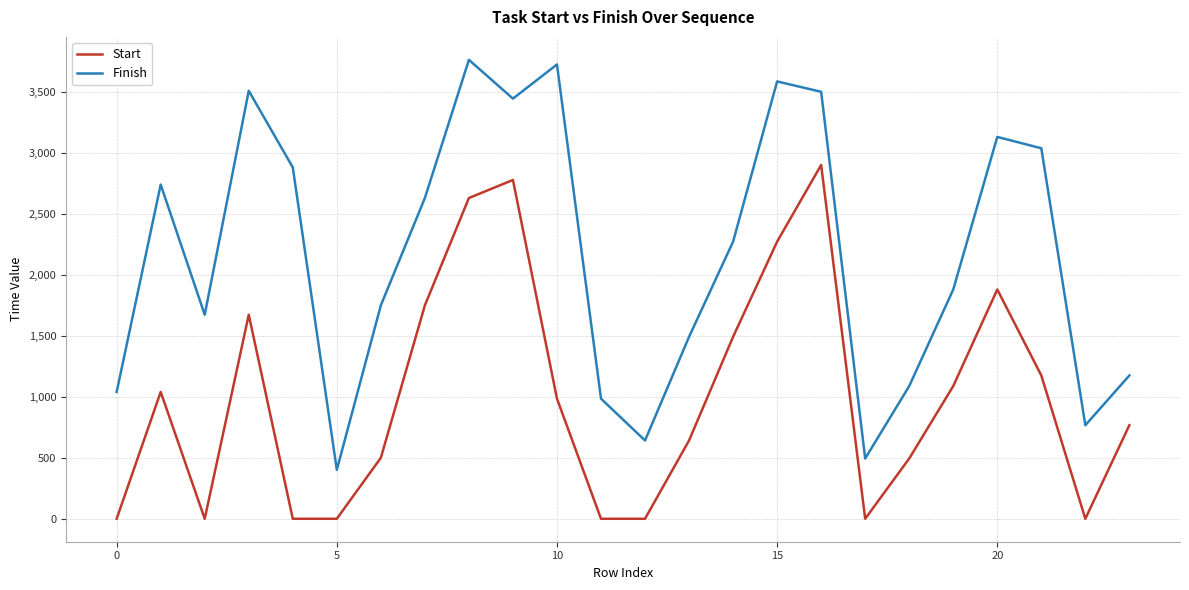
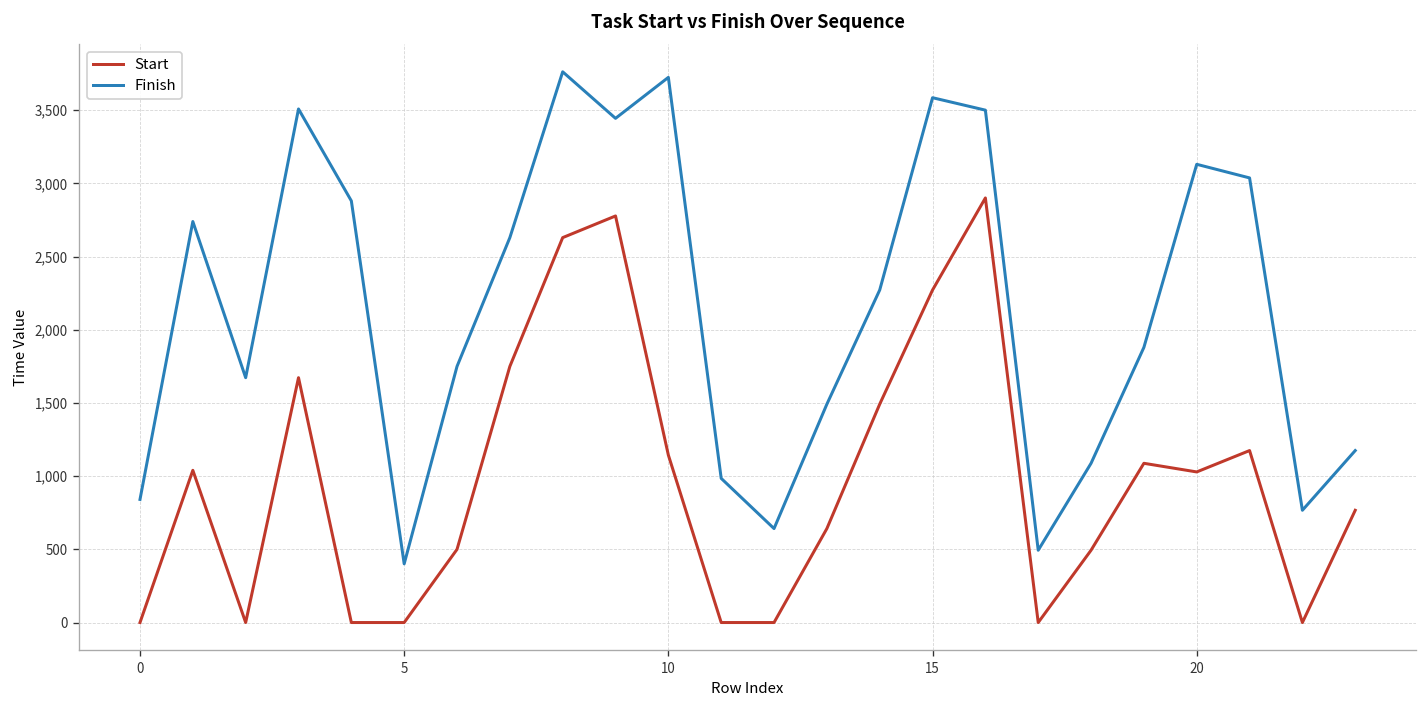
Finish, 0: 1,040 -> 840
Start, 10: 990 -> 1,140
Start, 20: 1,880 -> 1,030
